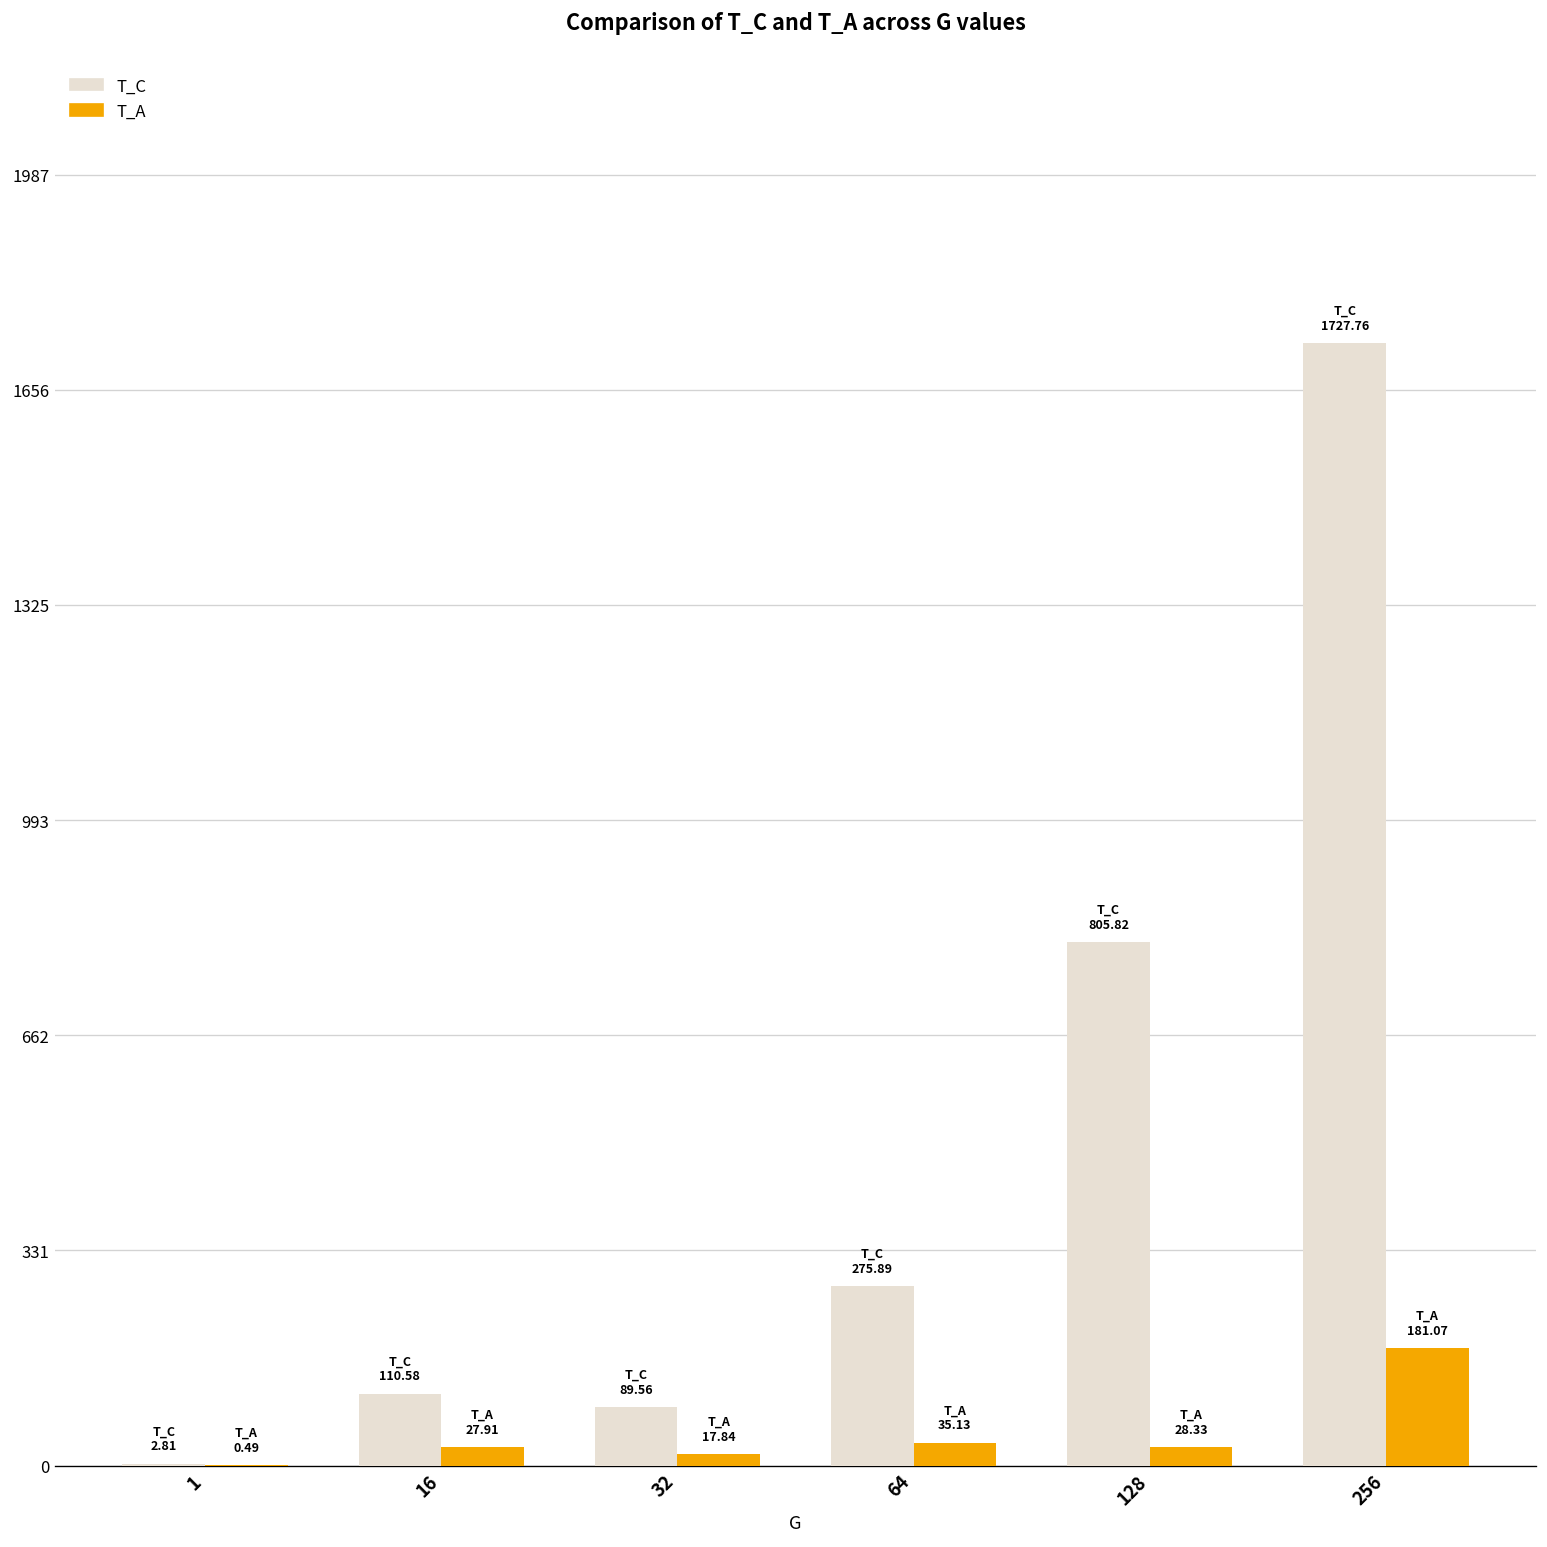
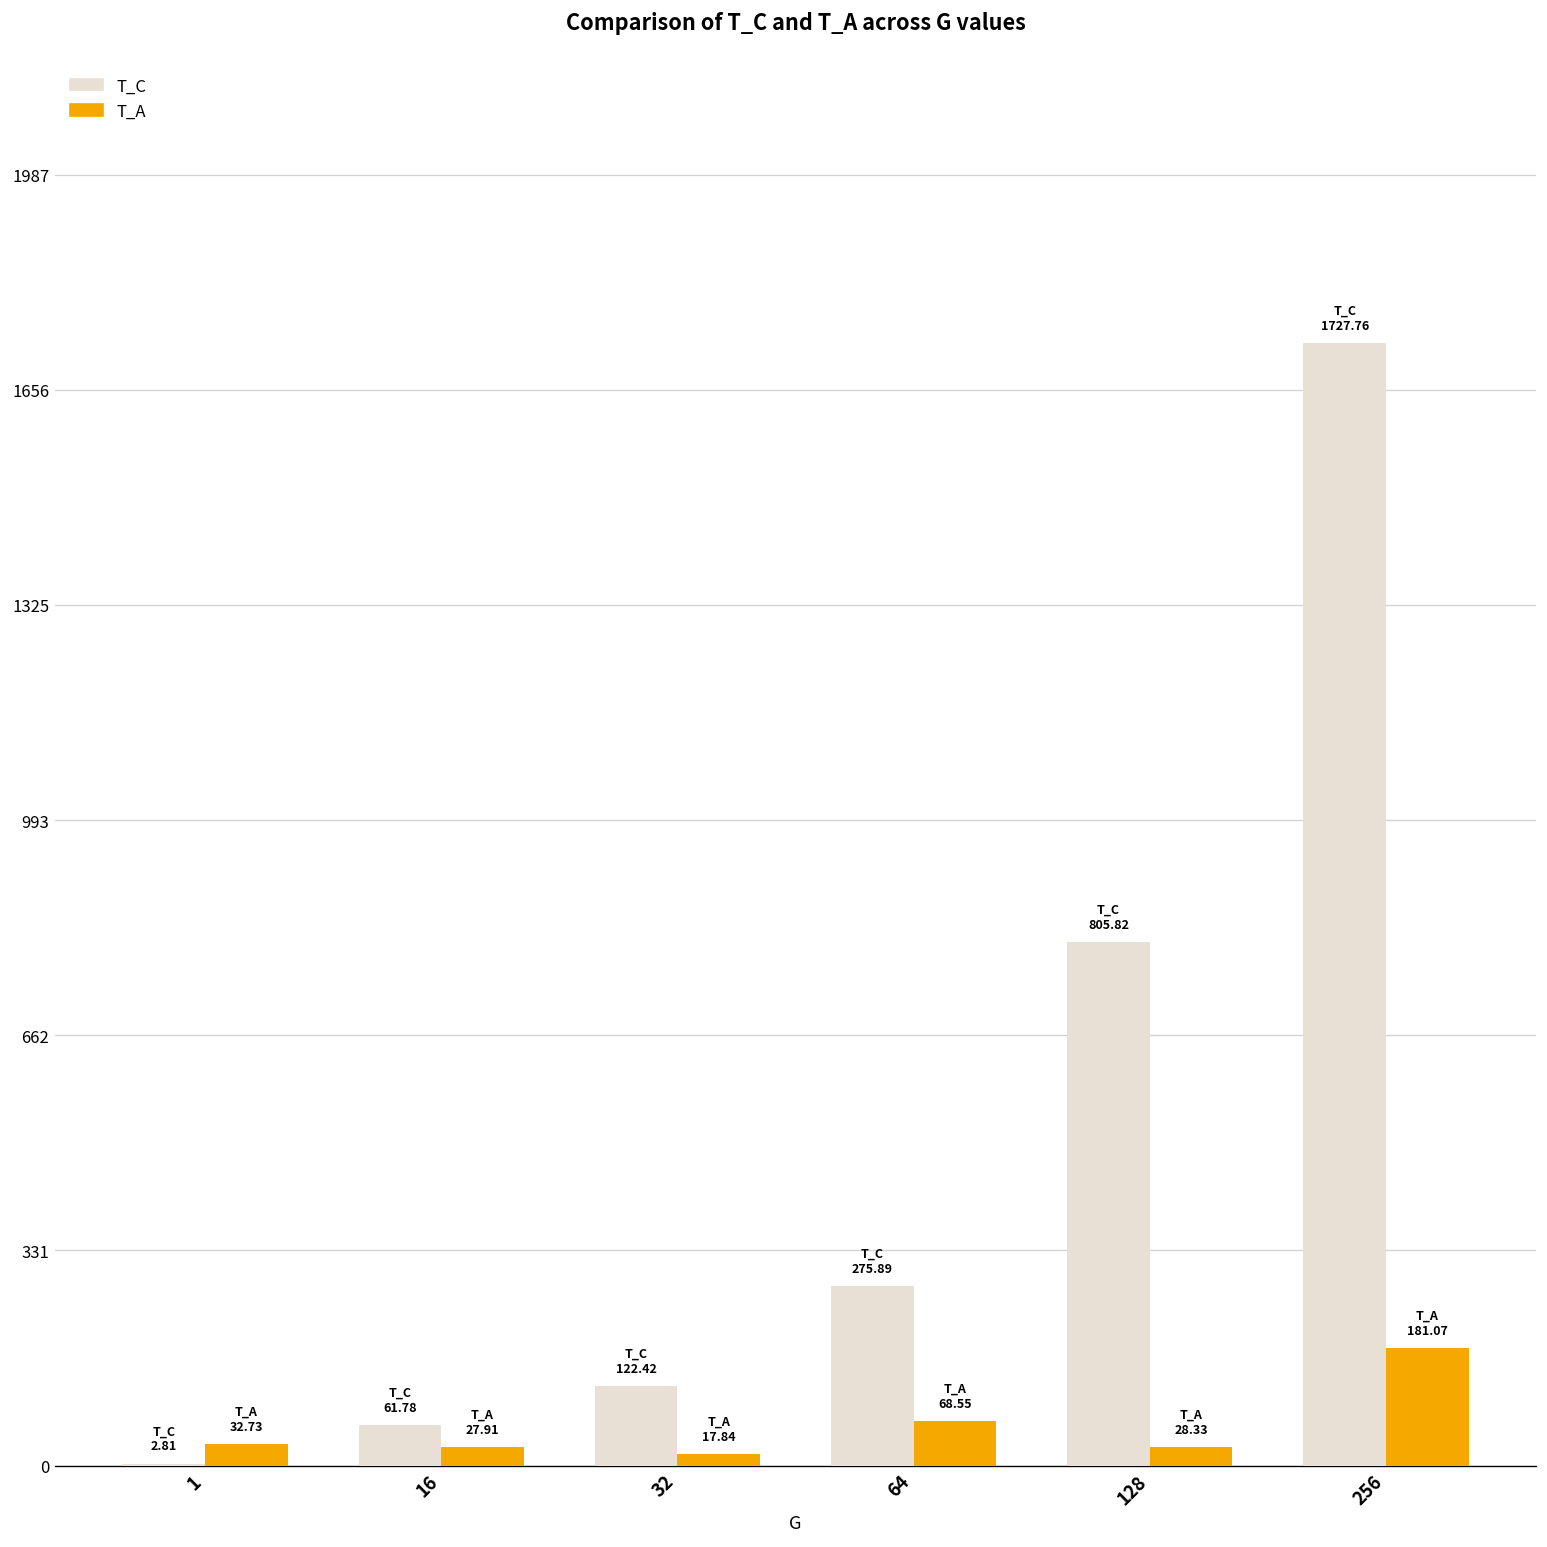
T_A, 1: 0.49 -> 32.73
T_C, 16: 110.58 -> 61.78
T_C, 32: 89.56 -> 122.42
T_A, 64: 35.13 -> 68.55
